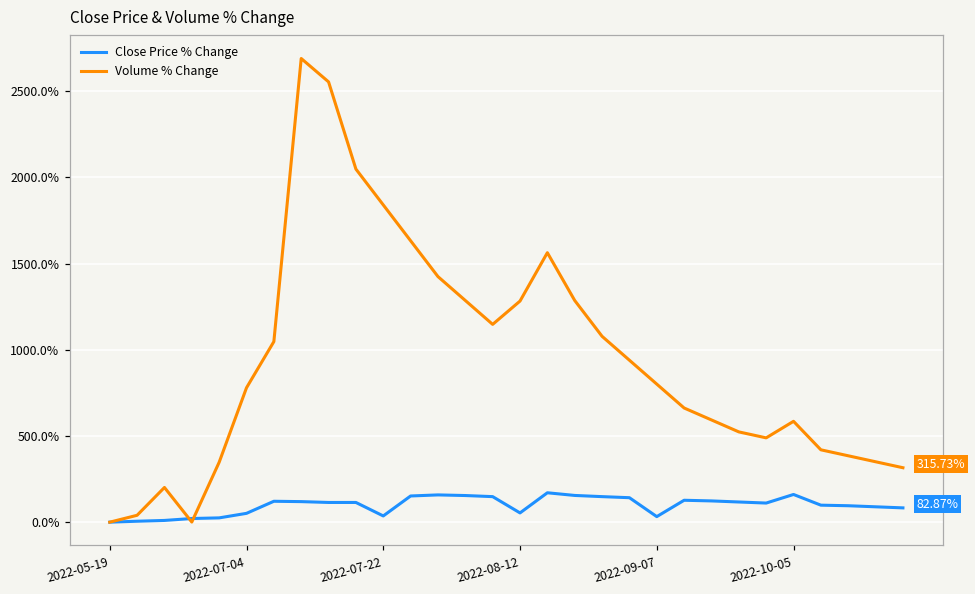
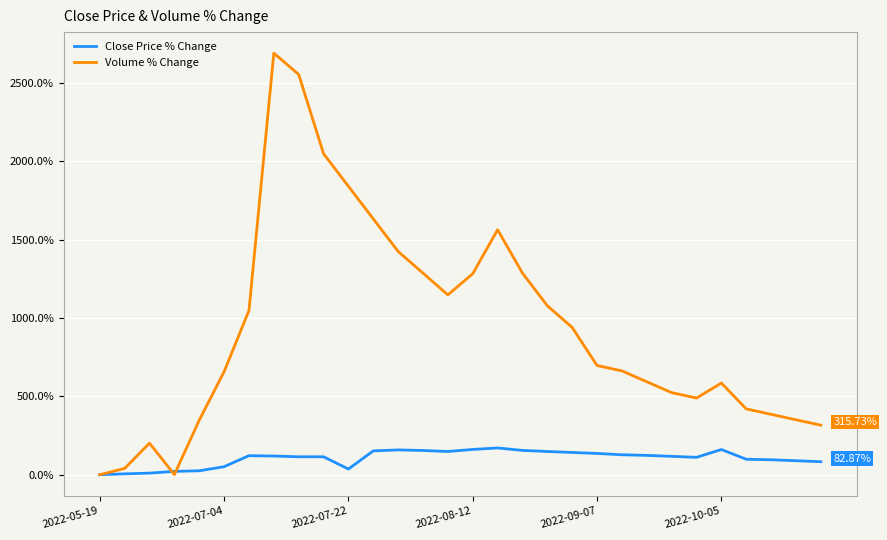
Volume % Change, 2022-07-04: 780% -> 660%
Close Price % Change, 2022-08-12: 50% -> 160%
Close Price % Change, 2022-09-07: 30% -> 140%
Volume % Change, 2022-09-07: 800% -> 700%
